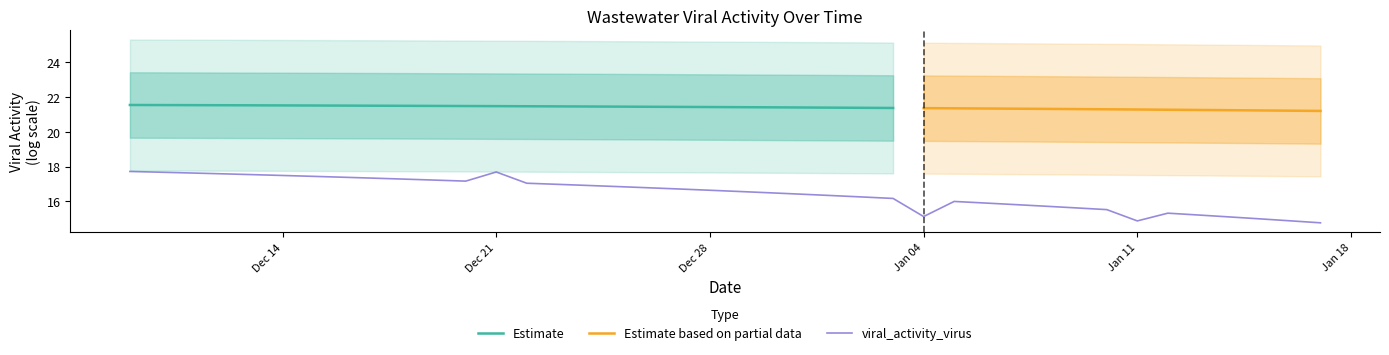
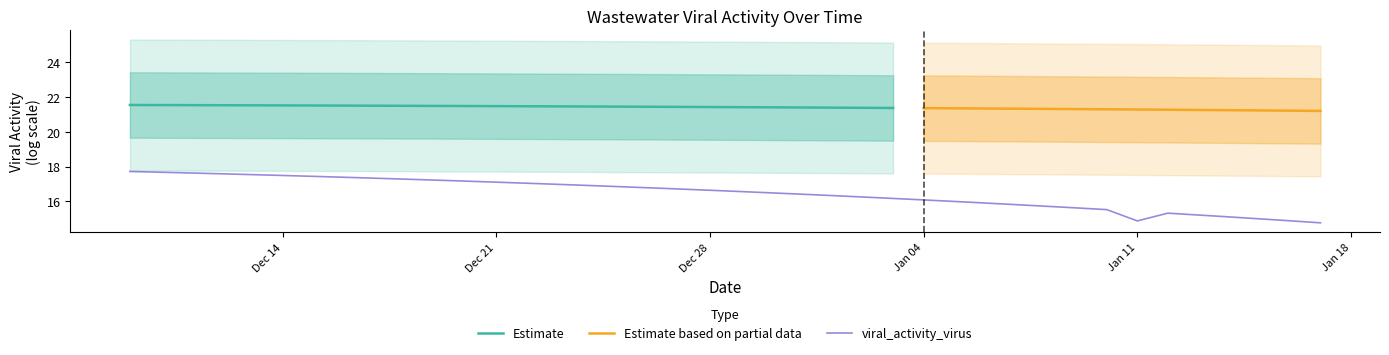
viral_activity_virus, Dec 21: 17.7 -> 17.1
viral_activity_virus, Jan 04: 15.1 -> 16.1
